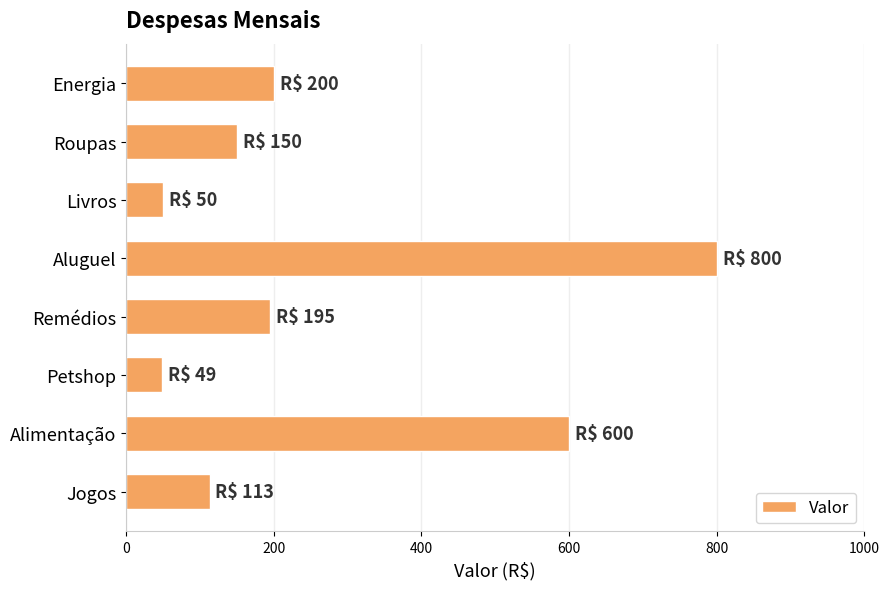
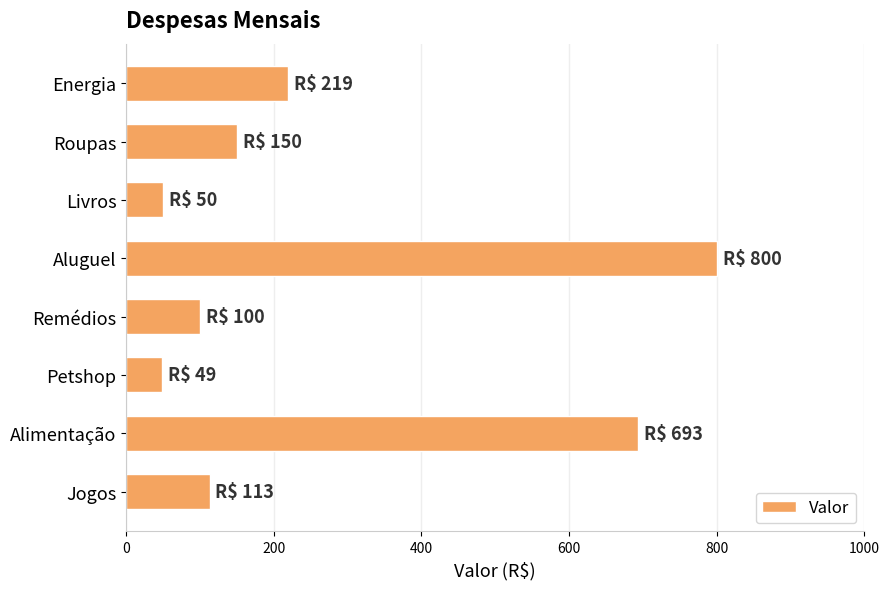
Energia: 200 -> 219
Remédios: 195 -> 100
Alimentação: 600 -> 693
